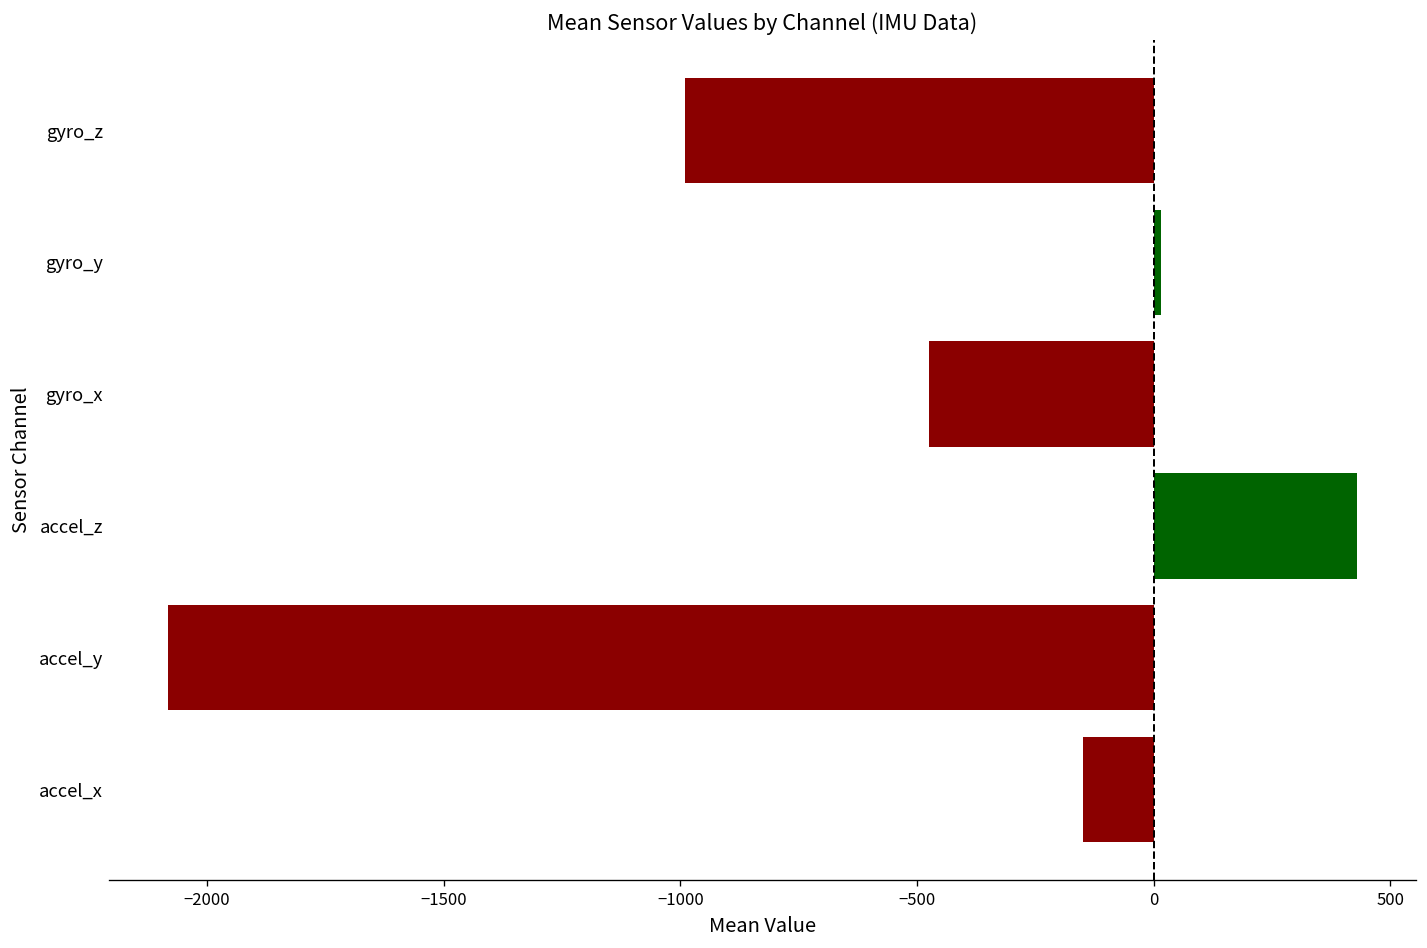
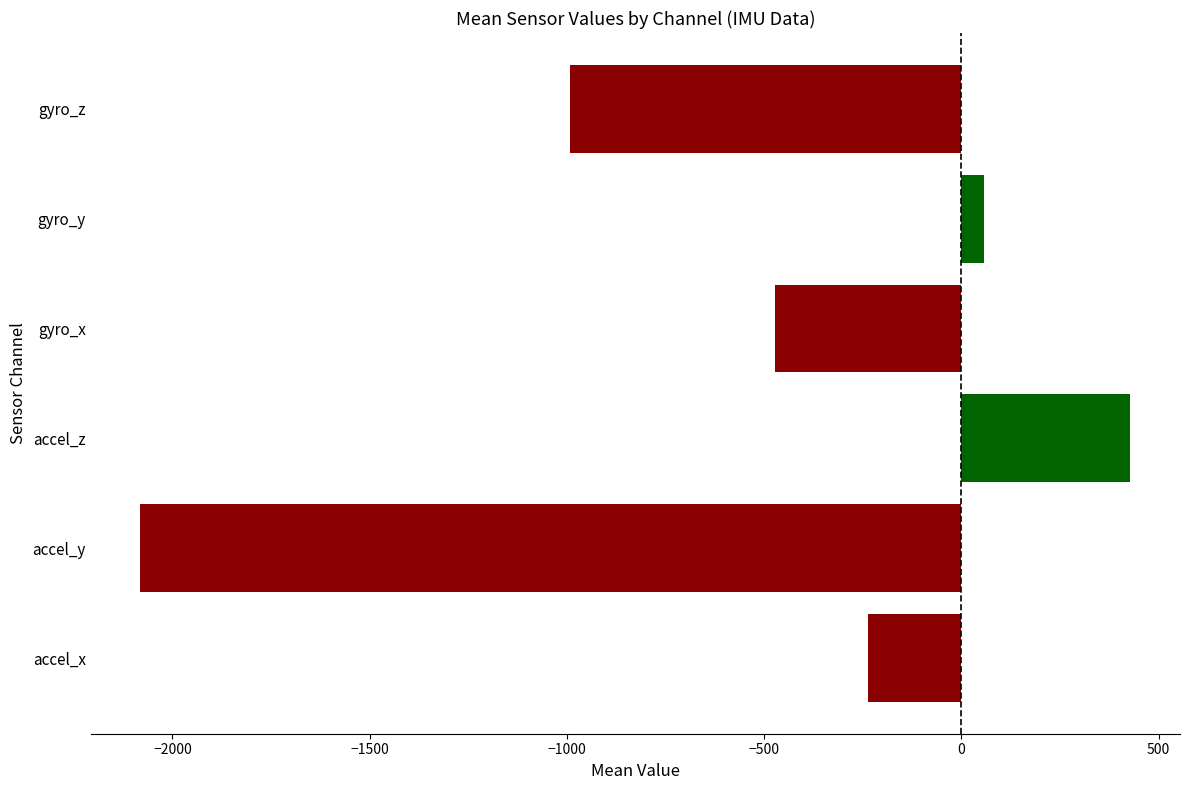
gyro_y: 10 -> 60
accel_x: -150 -> -240
